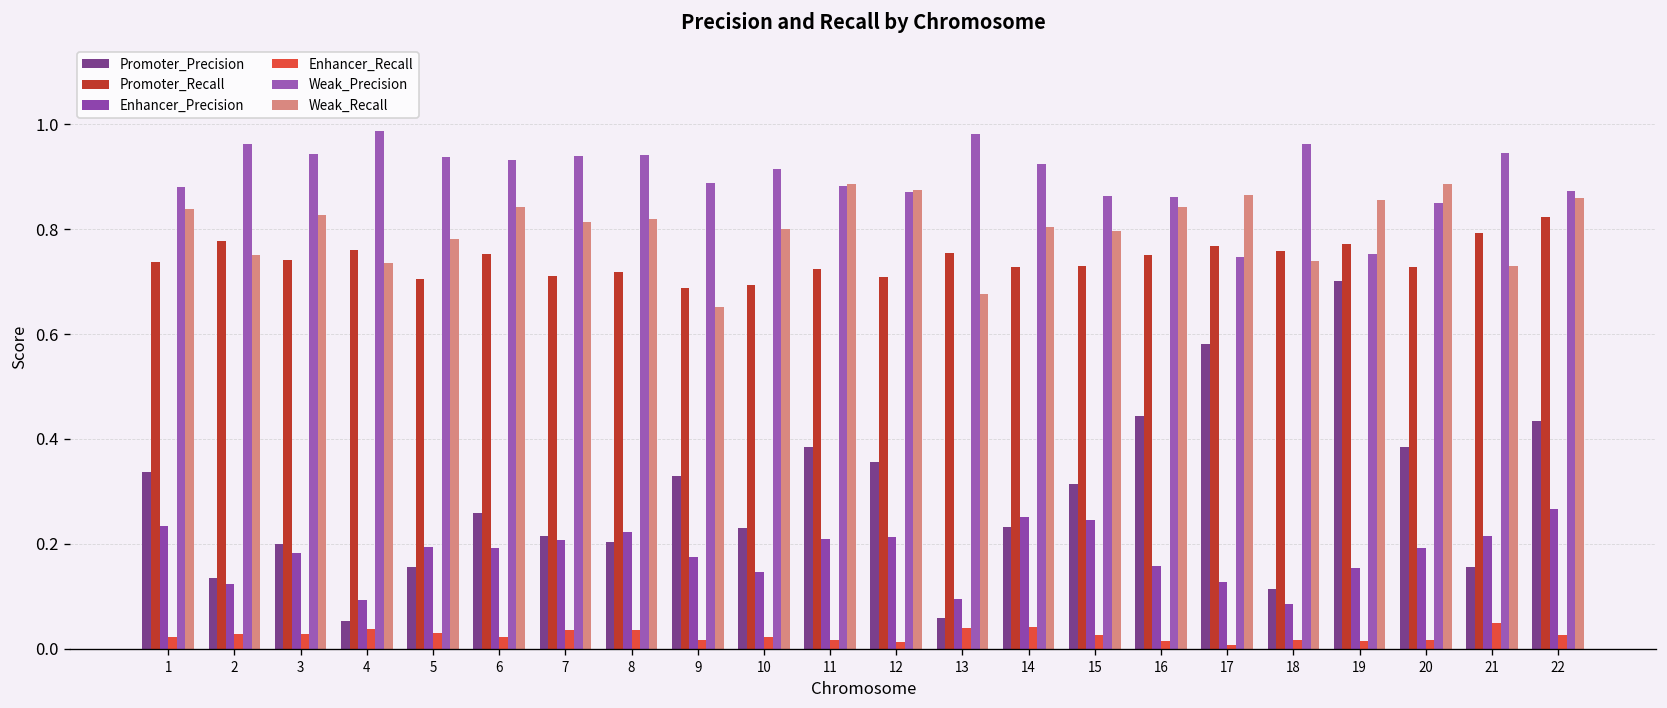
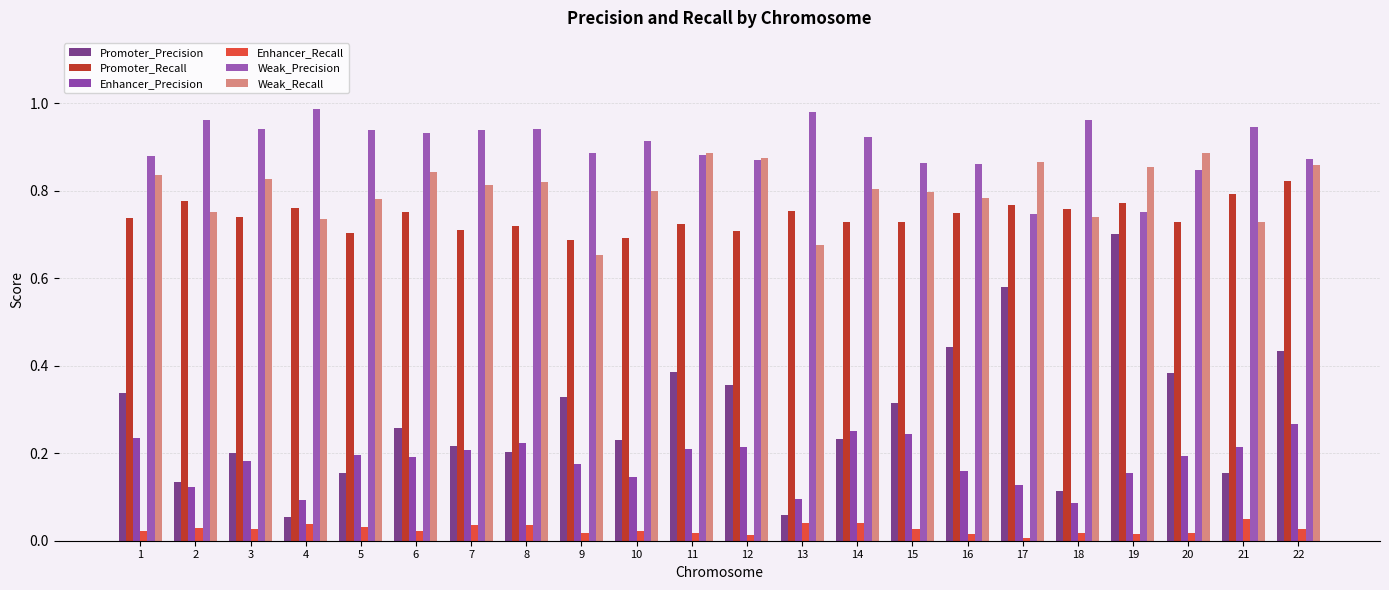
Weak_Recall, 16: 0.84 -> 0.78
